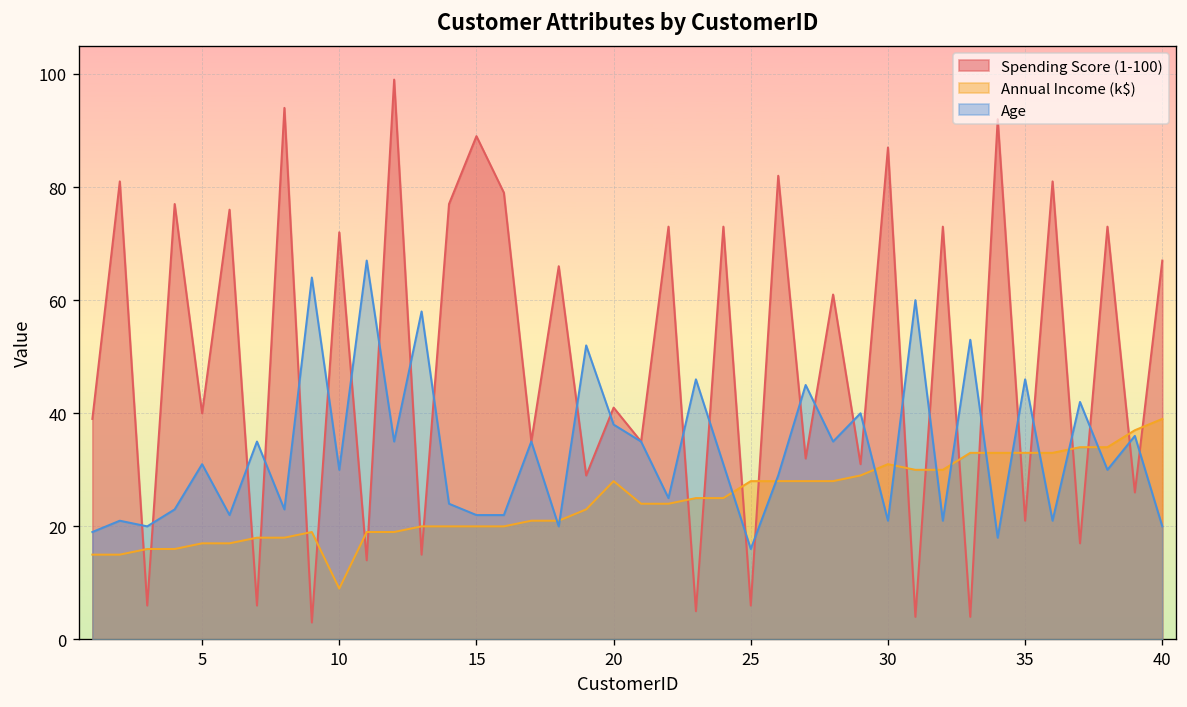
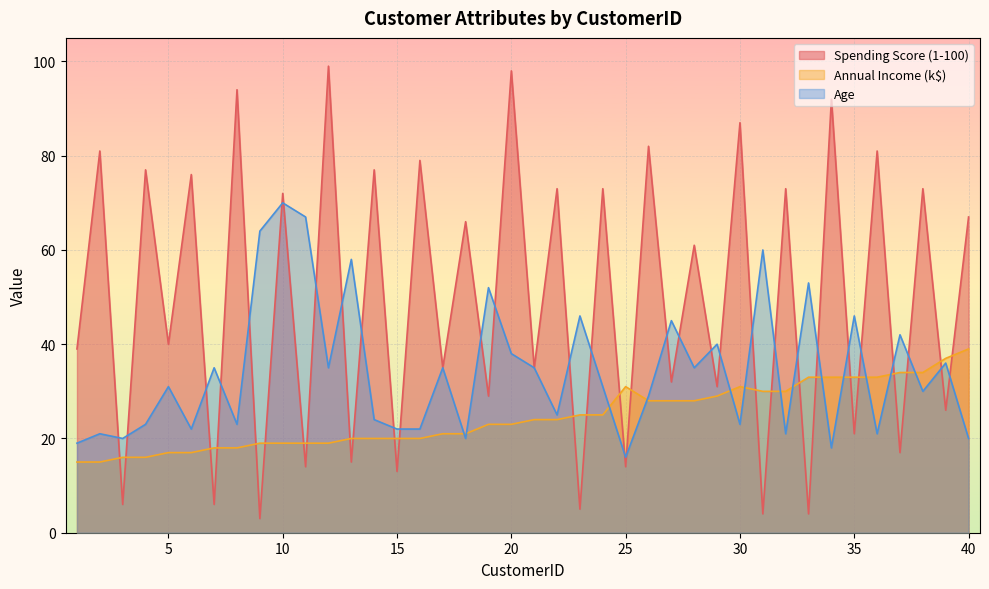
Annual Income (k$), 10: 9 -> 19
Age, 10: 30 -> 70
Spending Score (1-100), 15: 89 -> 13
Spending Score (1-100), 20: 41 -> 98
Annual Income (k$), 20: 28 -> 23
Spending Score (1-100), 25: 6 -> 14
Annual Income (k$), 25: 28 -> 31
Age, 30: 21 -> 23
